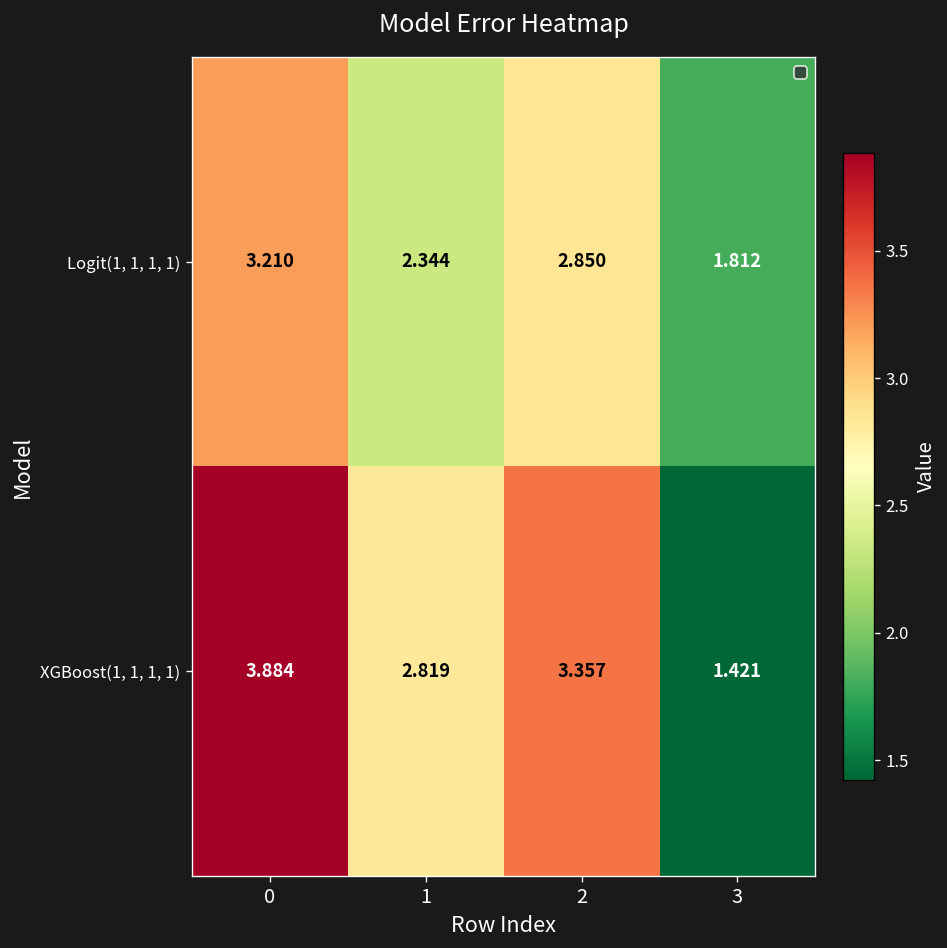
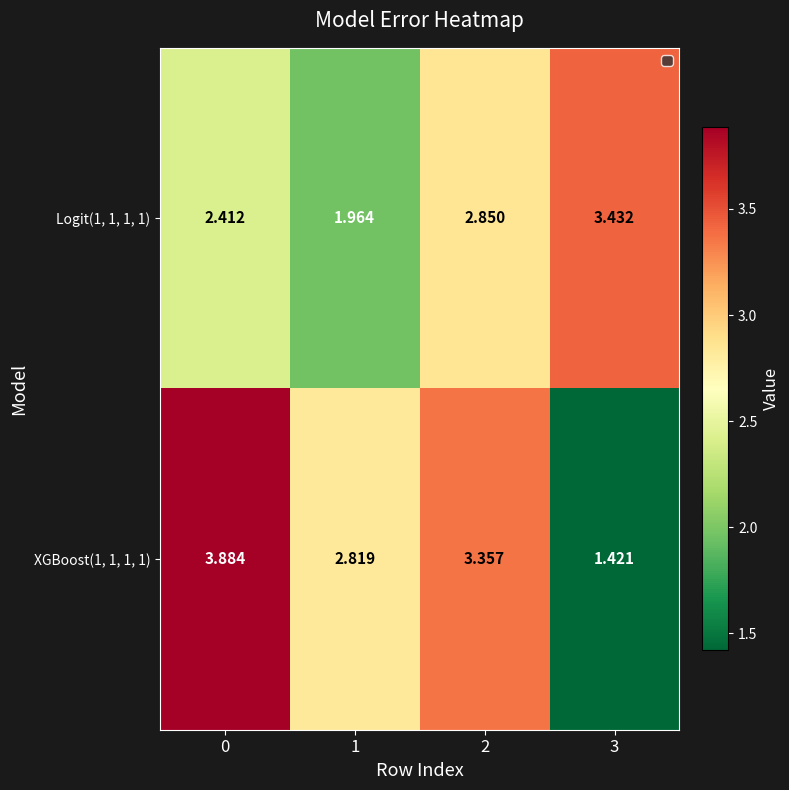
Logit(1, 1, 1, 1), 0: 3.210 -> 2.412
Logit(1, 1, 1, 1), 1: 2.344 -> 1.964
Logit(1, 1, 1, 1), 3: 1.812 -> 3.432
